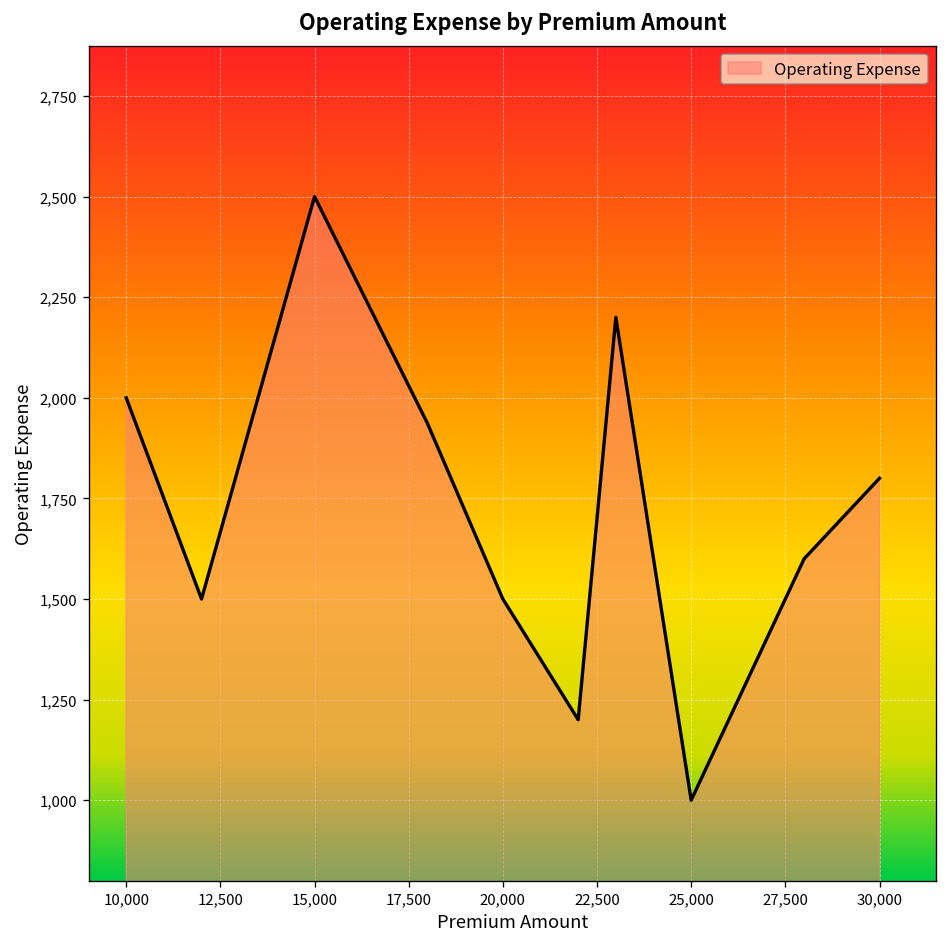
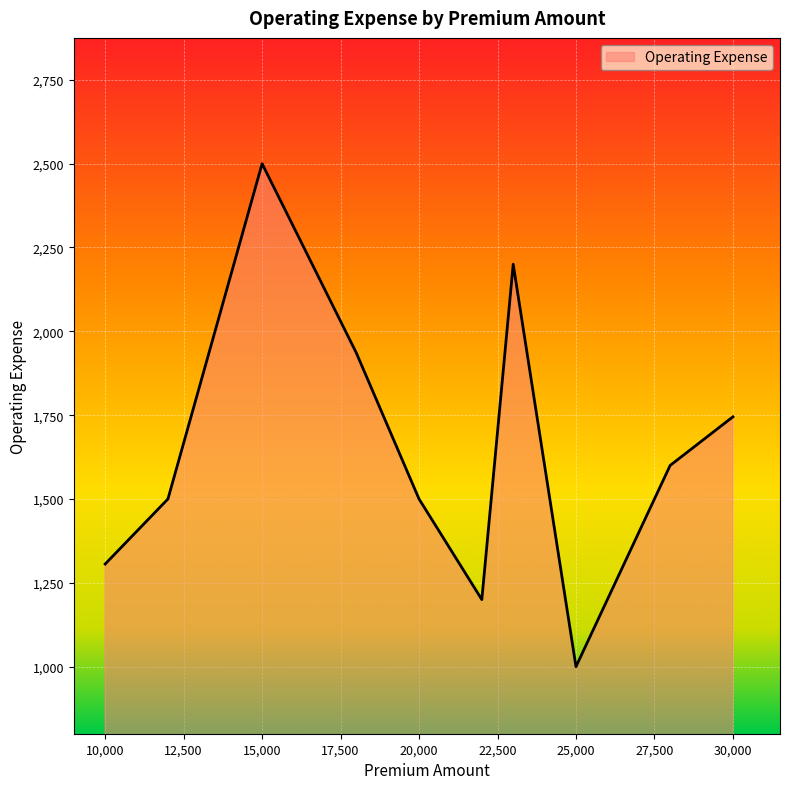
10,000: 2,000 -> 1,310
30,000: 1,800 -> 1,750
